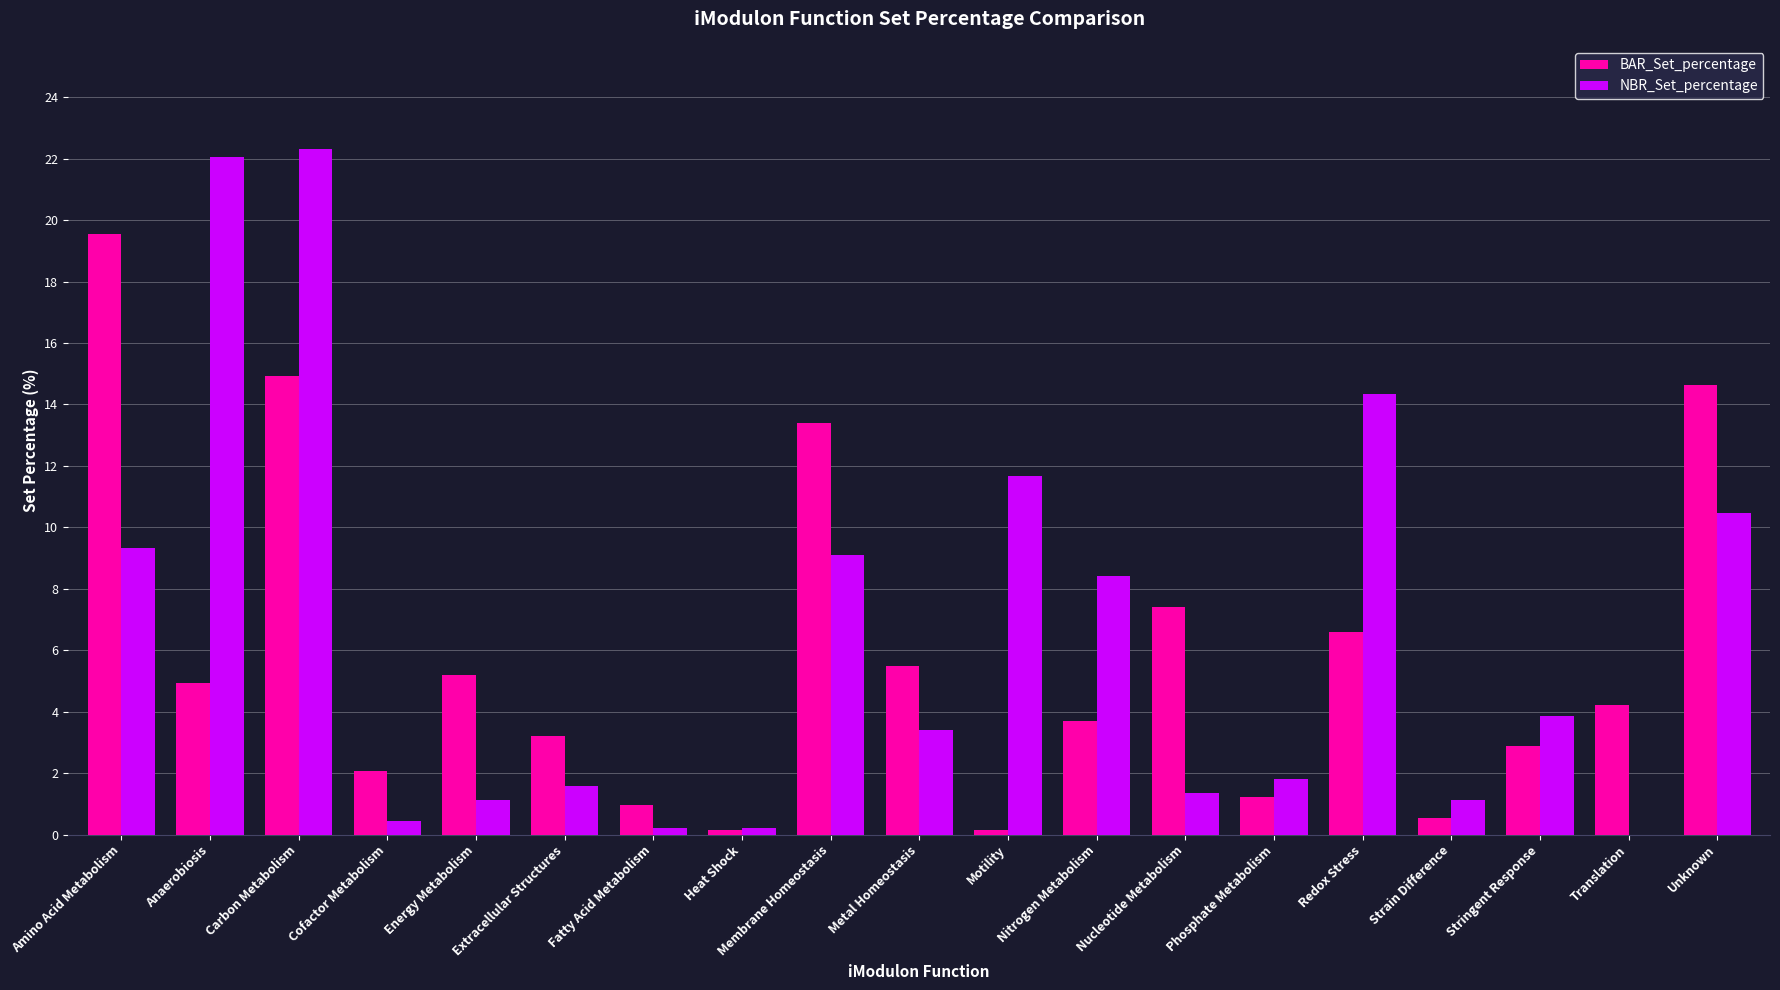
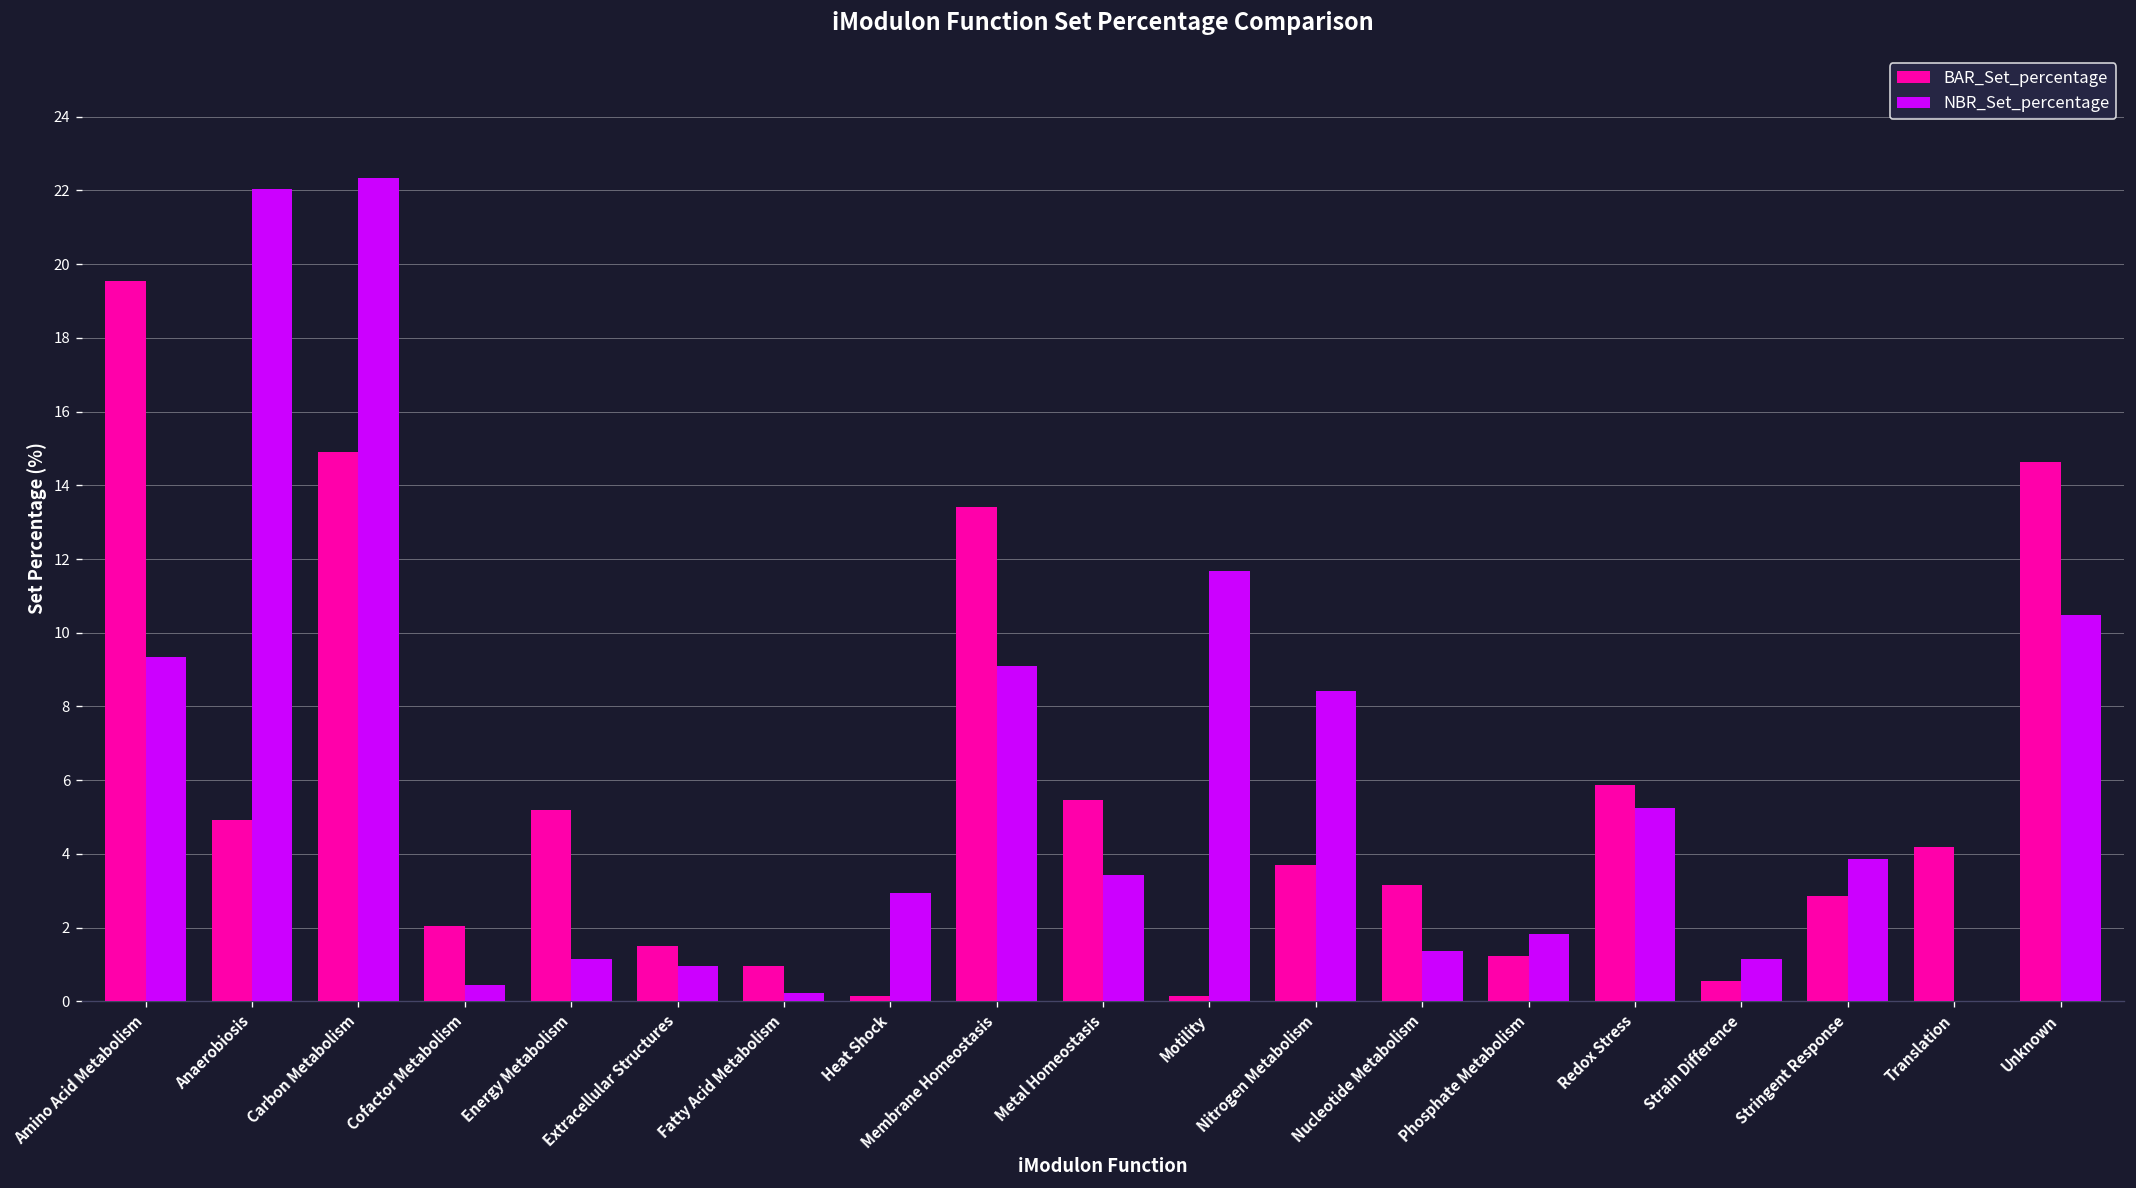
BAR_Set_percentage, Extracellular Structures: 3.2 -> 1.5
NBR_Set_percentage, Extracellular Structures: 1.6 -> 1.0
NBR_Set_percentage, Heat Shock: 0.2 -> 2.9
BAR_Set_percentage, Nucleotide Metabolism: 7.4 -> 3.1
BAR_Set_percentage, Redox Stress: 6.6 -> 5.9
NBR_Set_percentage, Redox Stress: 14.3 -> 5.2
